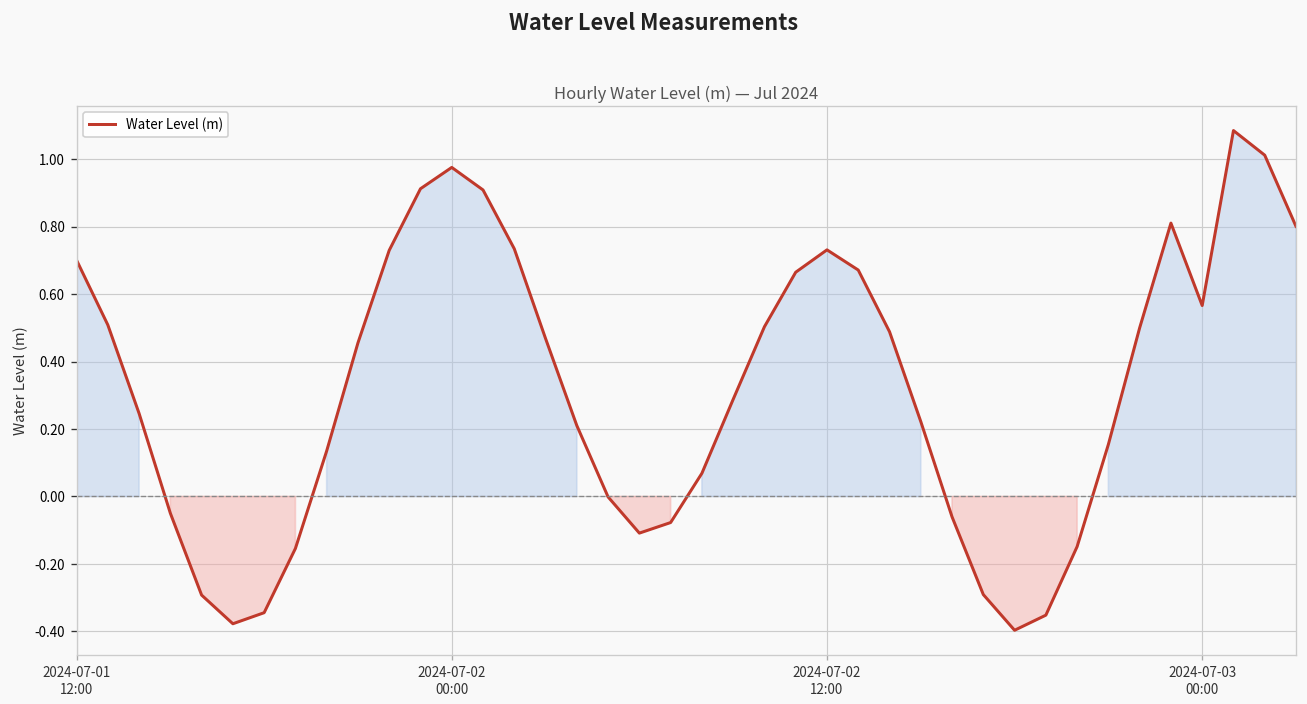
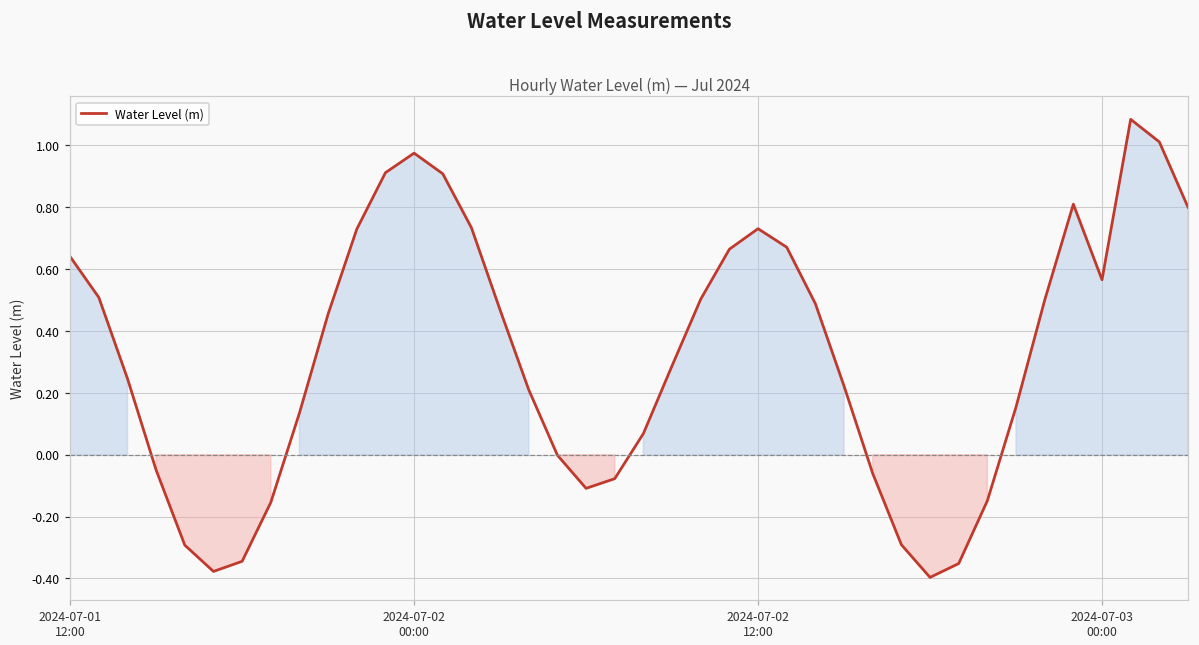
2024-07-01 12:00: 0.70 -> 0.64
